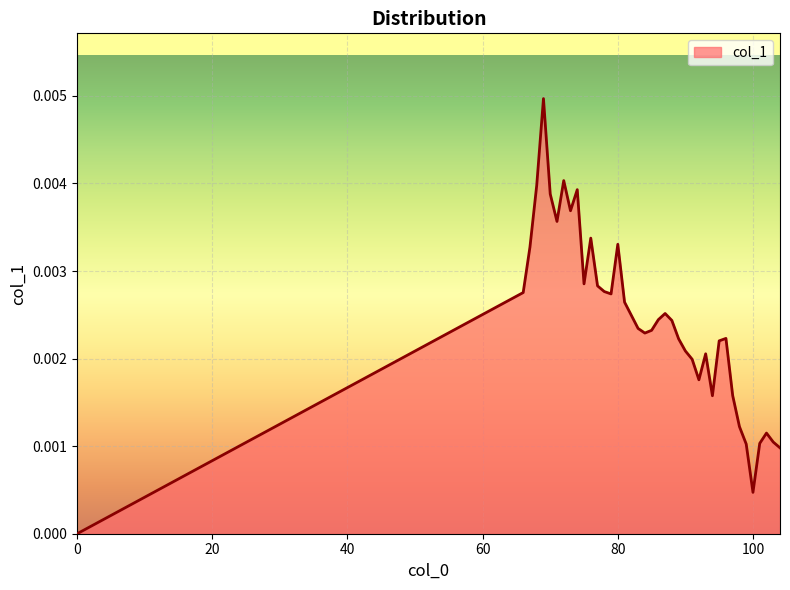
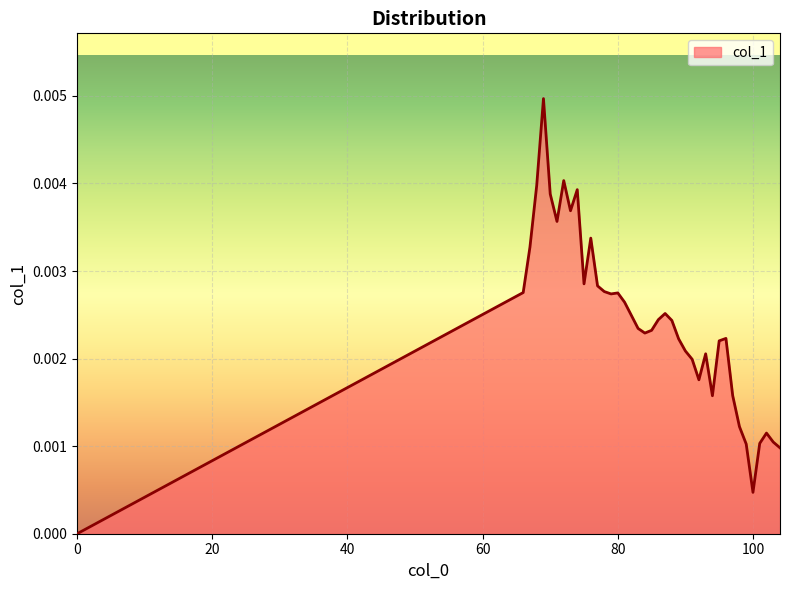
80: 0.0033 -> 0.0028
